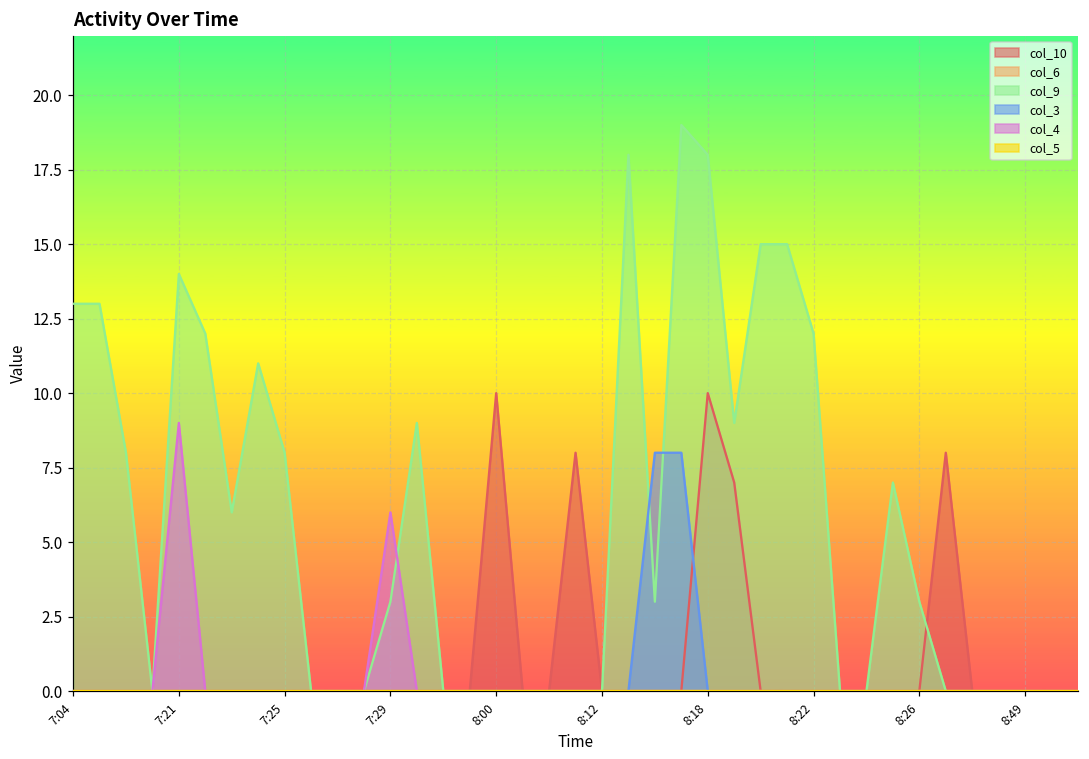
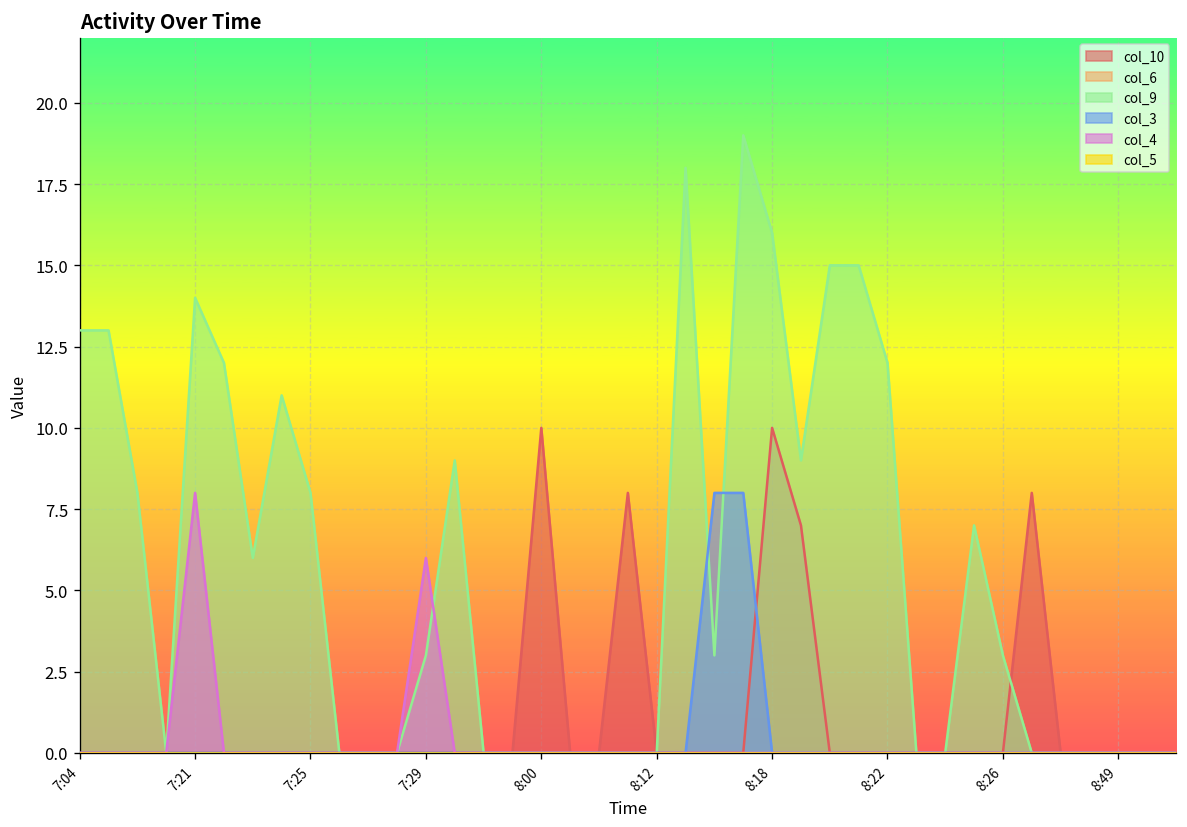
col_4, 7:21: 9 -> 8
col_9, 8:18: 18 -> 16
